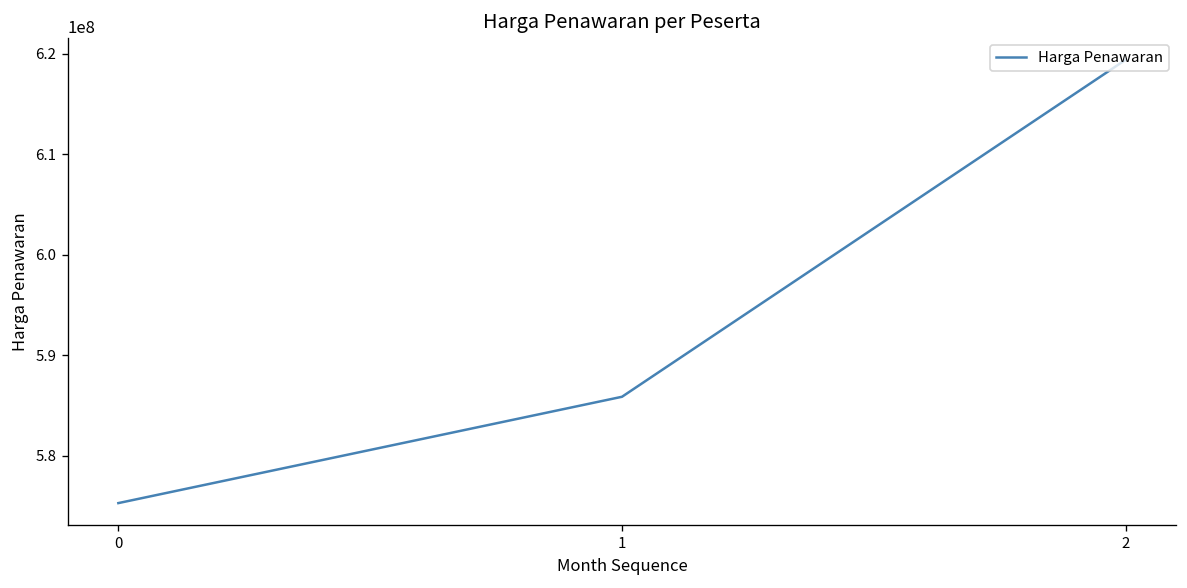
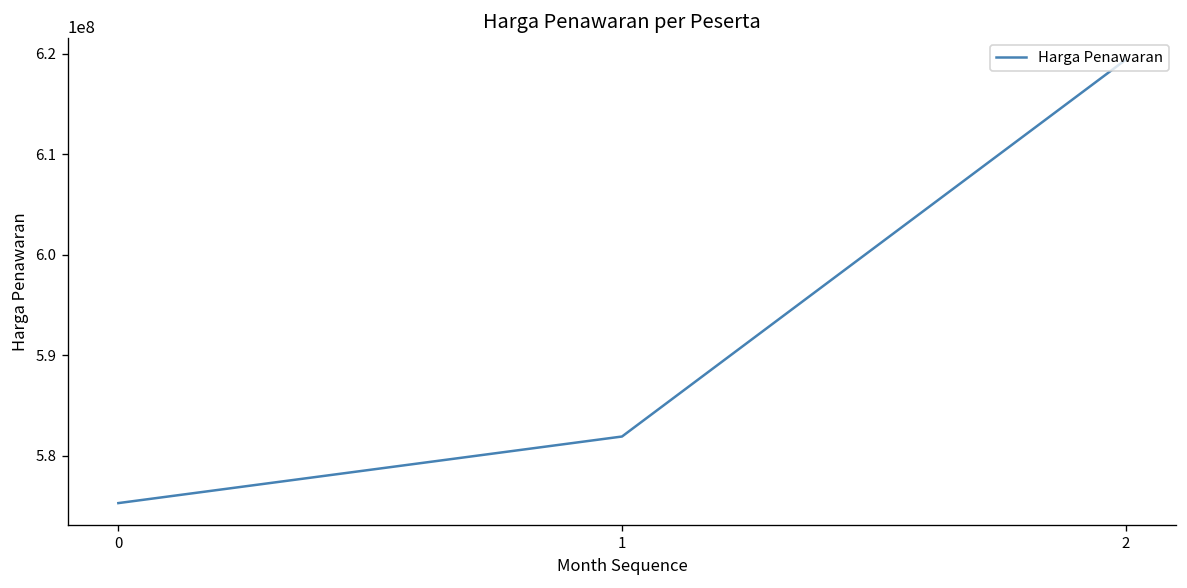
1: 586000000 -> 582000000
